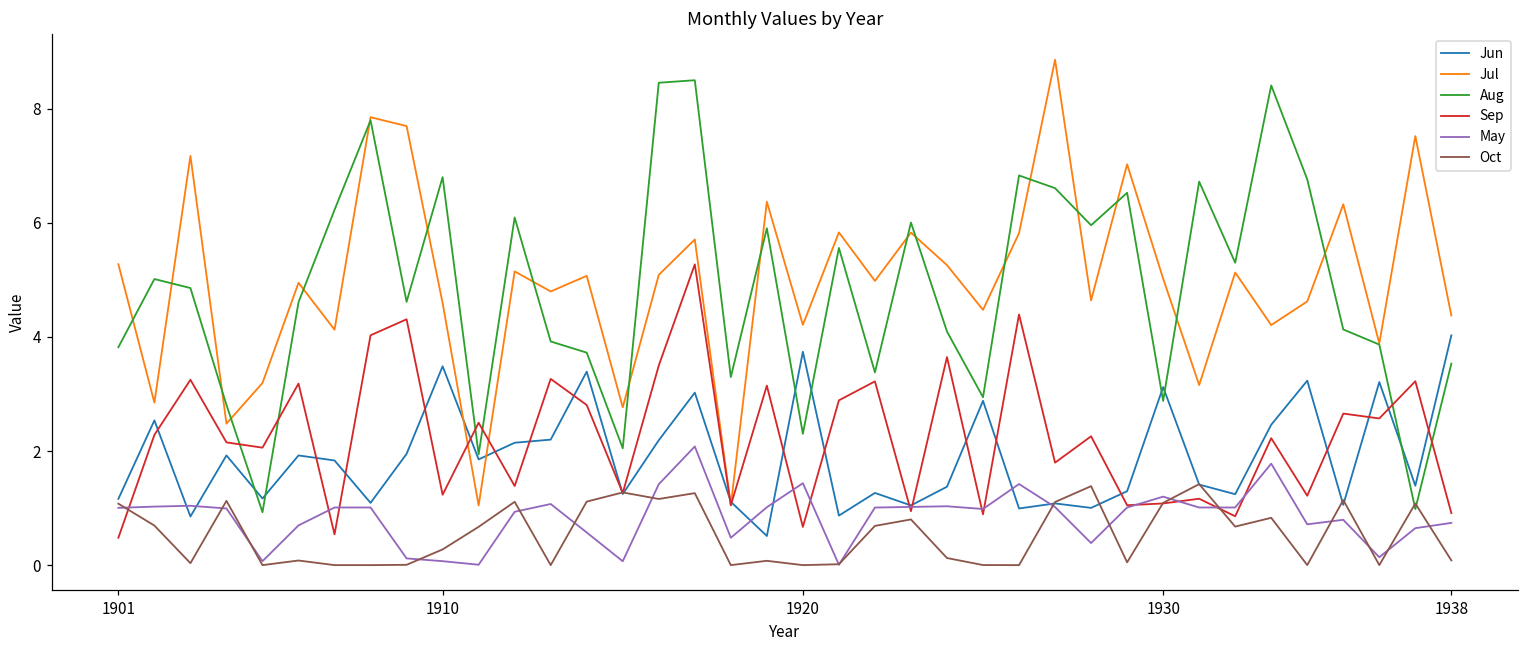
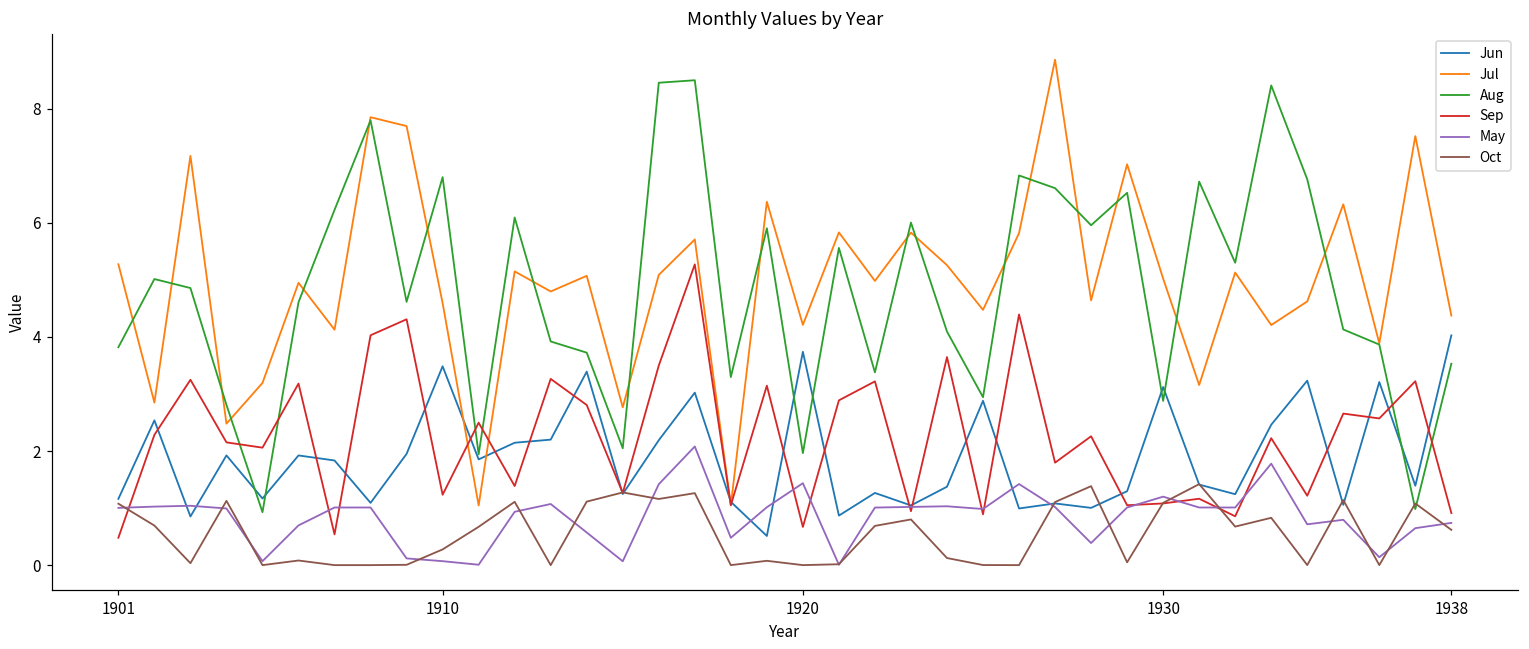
Aug, 1920: 2.3 -> 2.0
Oct, 1938: 0.1 -> 0.6
